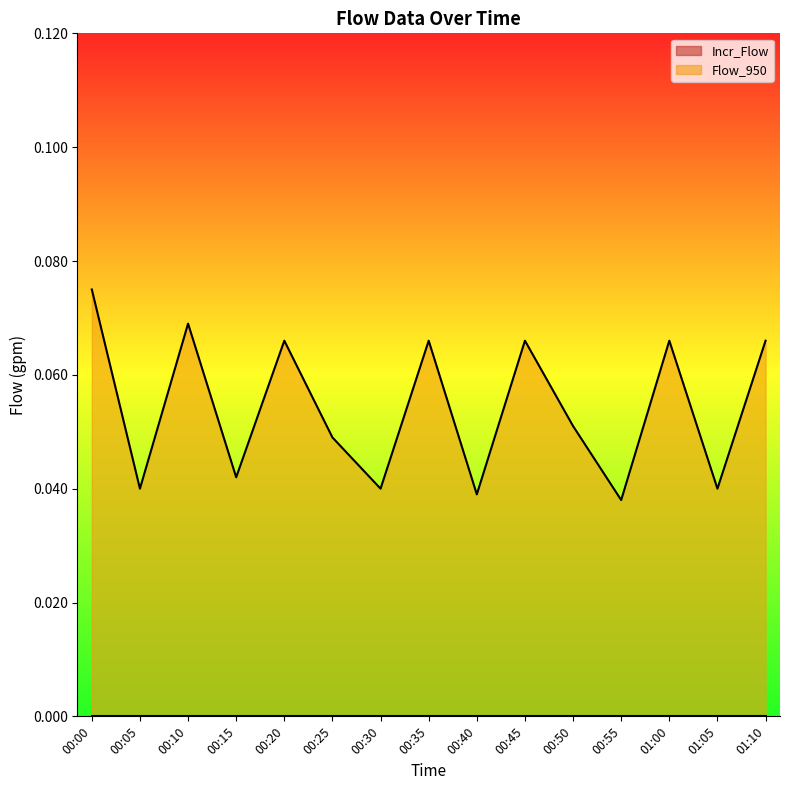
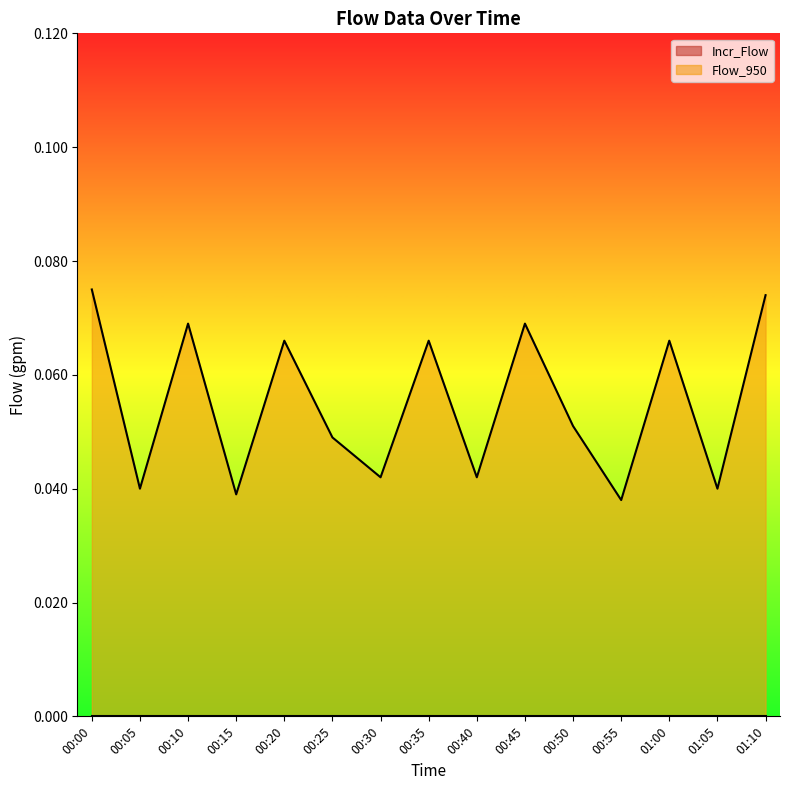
Flow_950, 00:15: 0.042 -> 0.039
Flow_950, 00:30: 0.040 -> 0.042
Flow_950, 00:40: 0.039 -> 0.042
Flow_950, 00:45: 0.066 -> 0.069
Flow_950, 01:10: 0.066 -> 0.074
